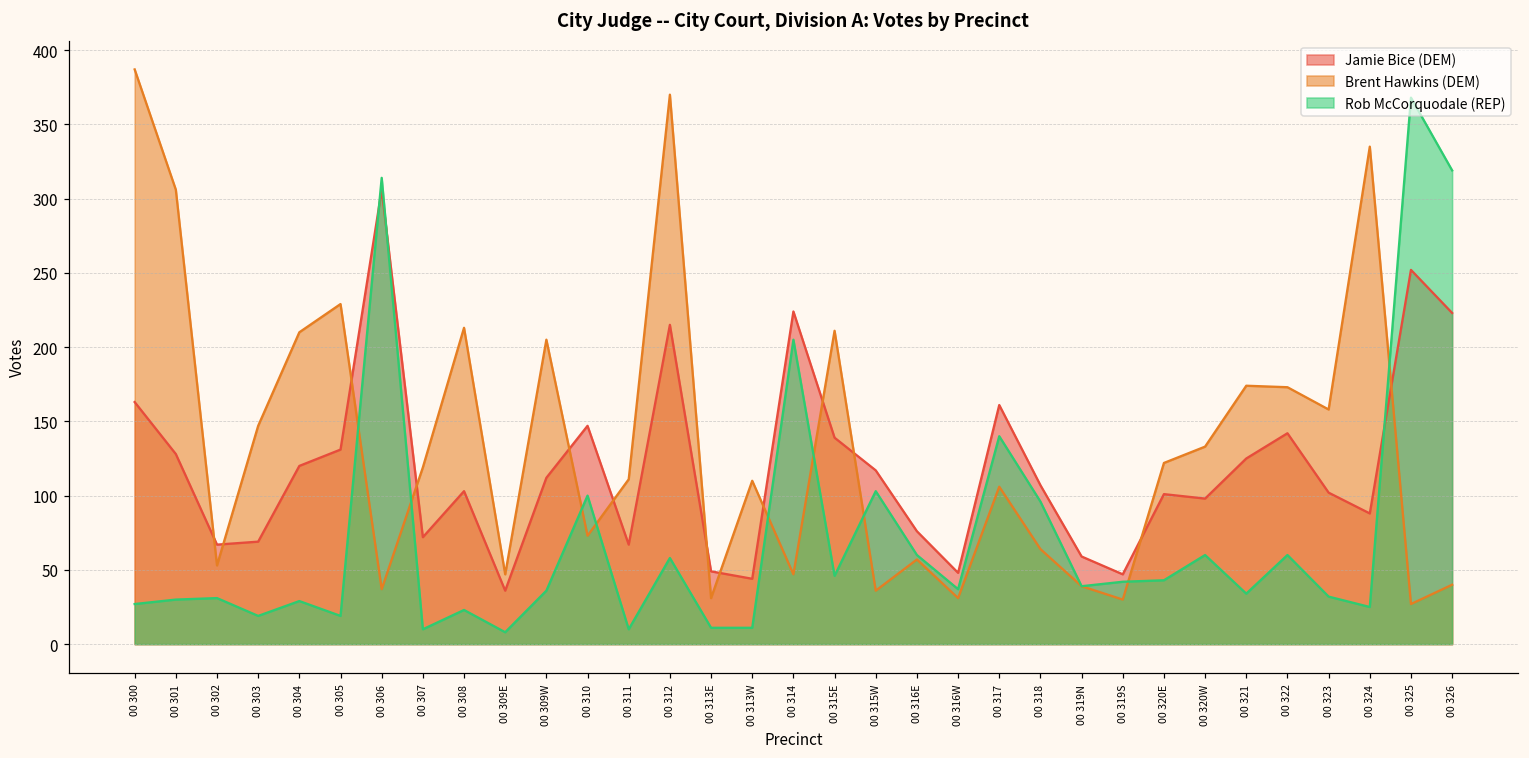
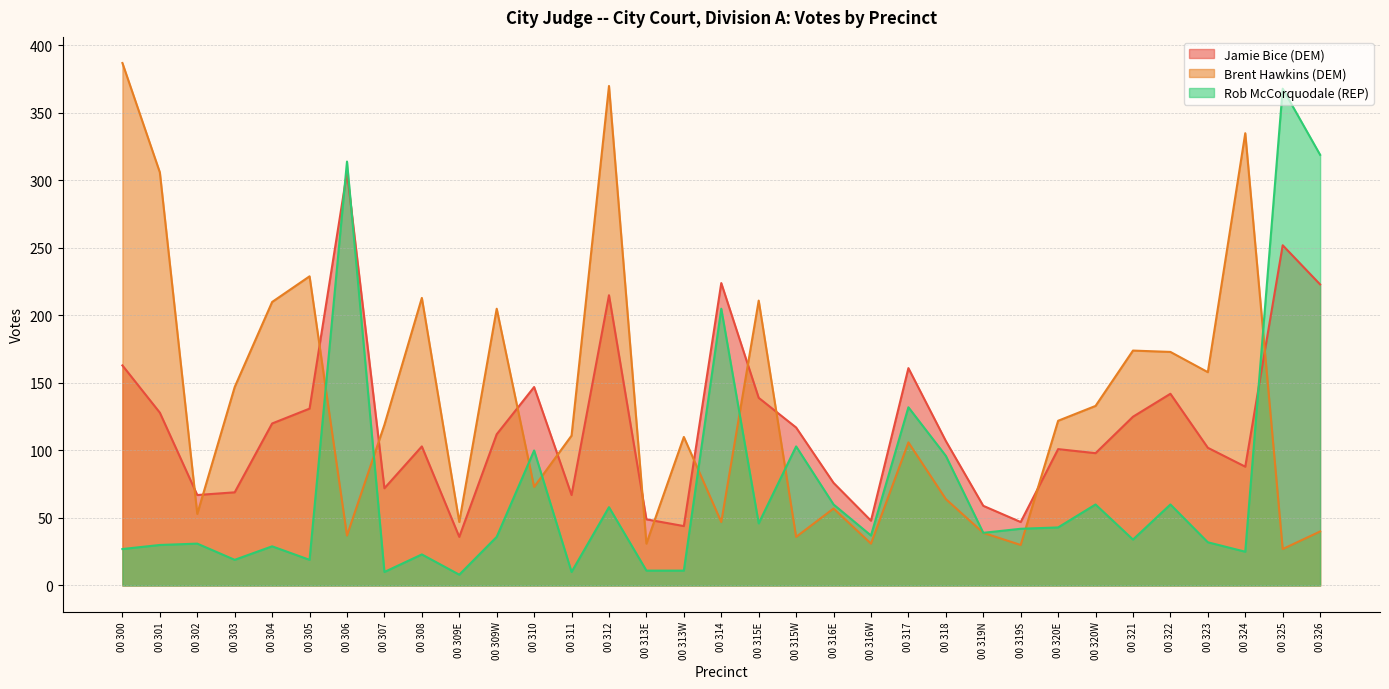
Rob McCorquodale (REP), 00 317: 140 -> 132
